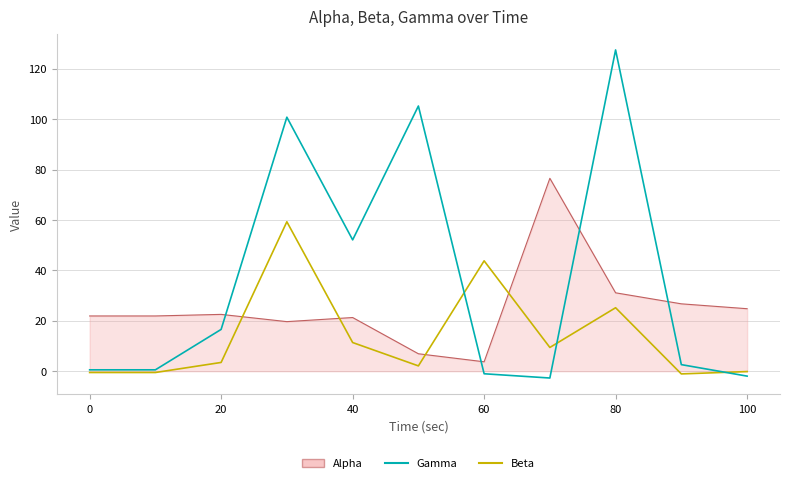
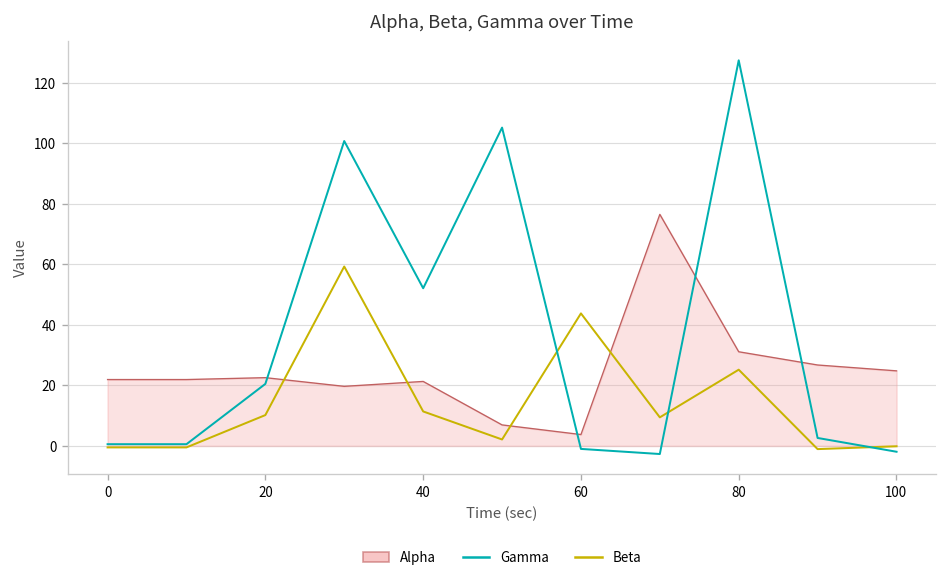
Beta, 20: 3 -> 10
Gamma, 20: 17 -> 21
